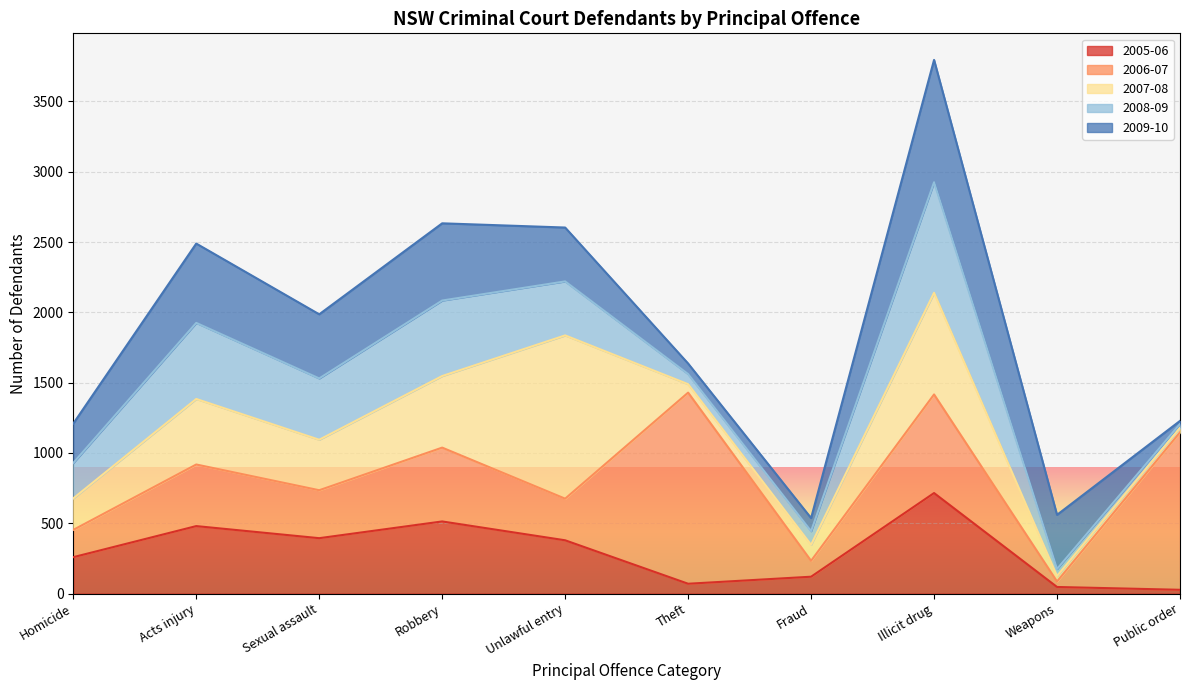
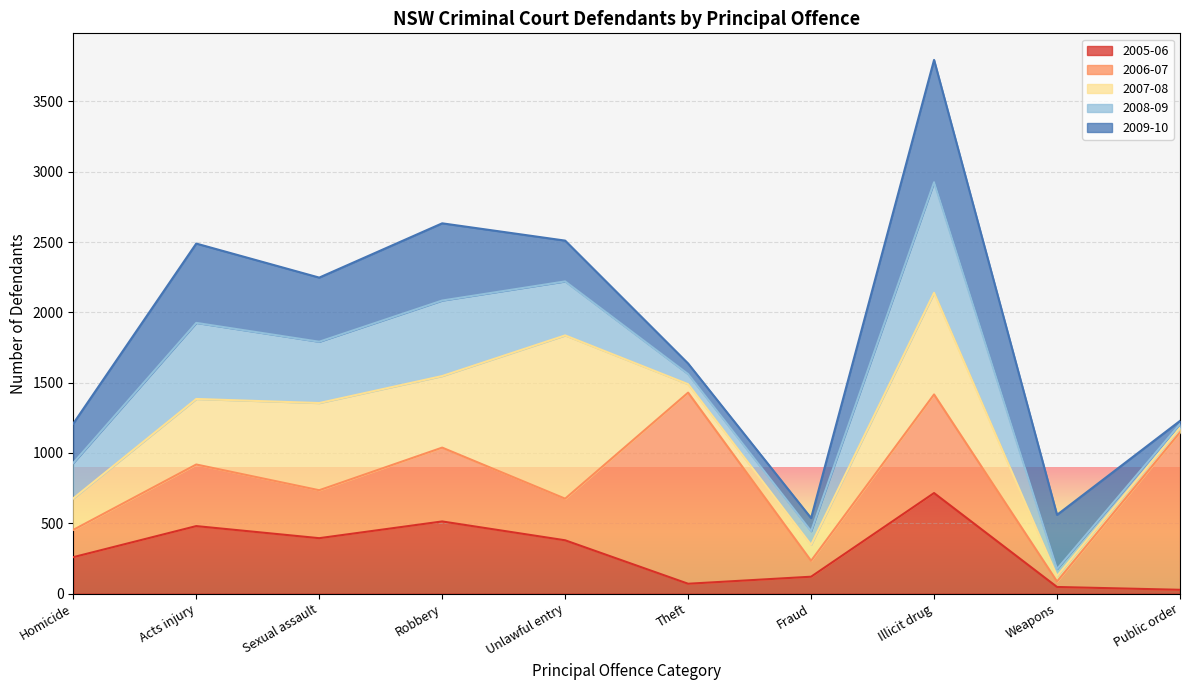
2007-08, Sexual assault: 360 -> 620
2009-10, Unlawful entry: 380 -> 290
